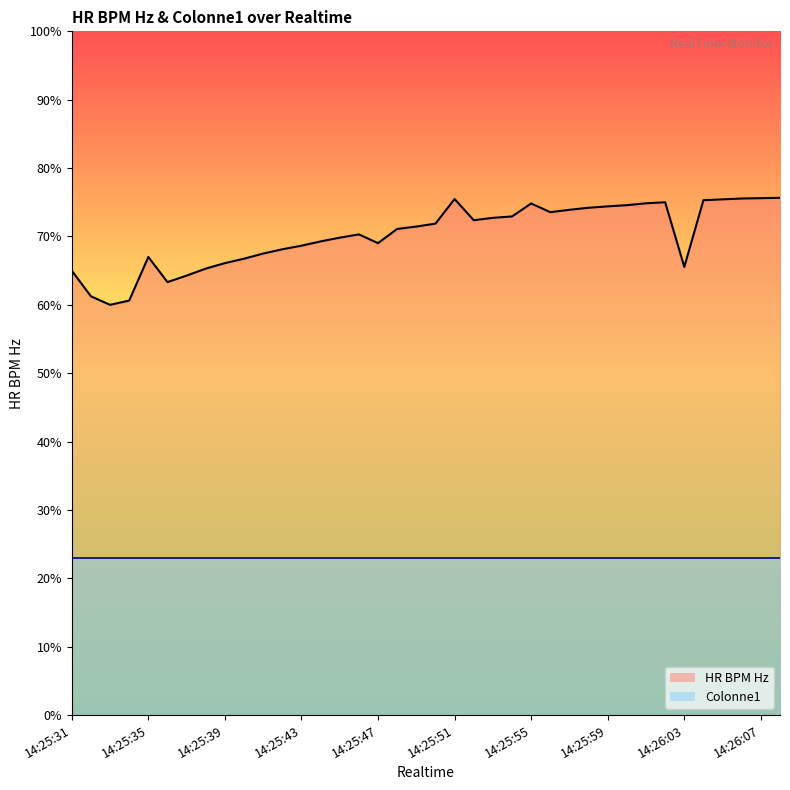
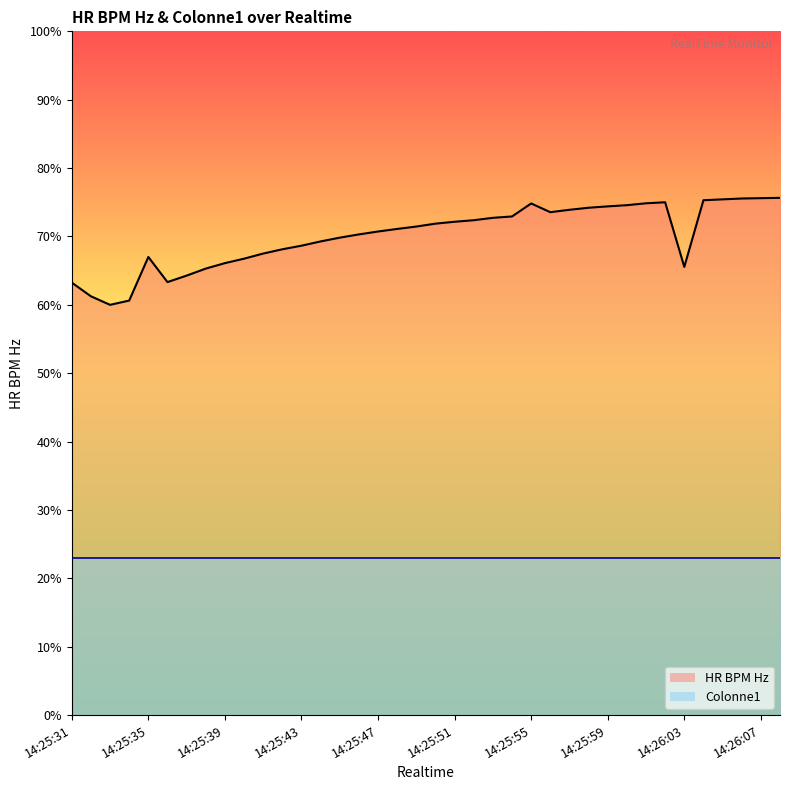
HR BPM Hz, 14:25:31: 65% -> 63%
HR BPM Hz, 14:25:47: 69% -> 71%
HR BPM Hz, 14:25:51: 75% -> 72%
